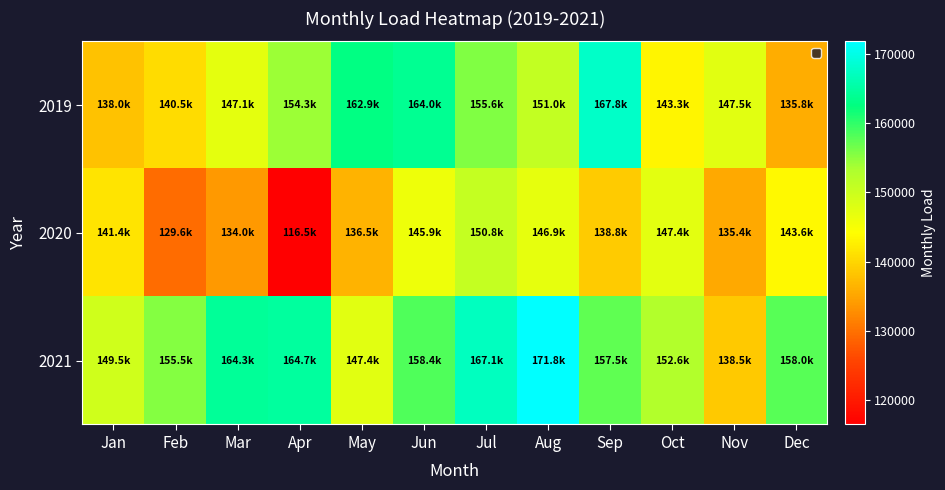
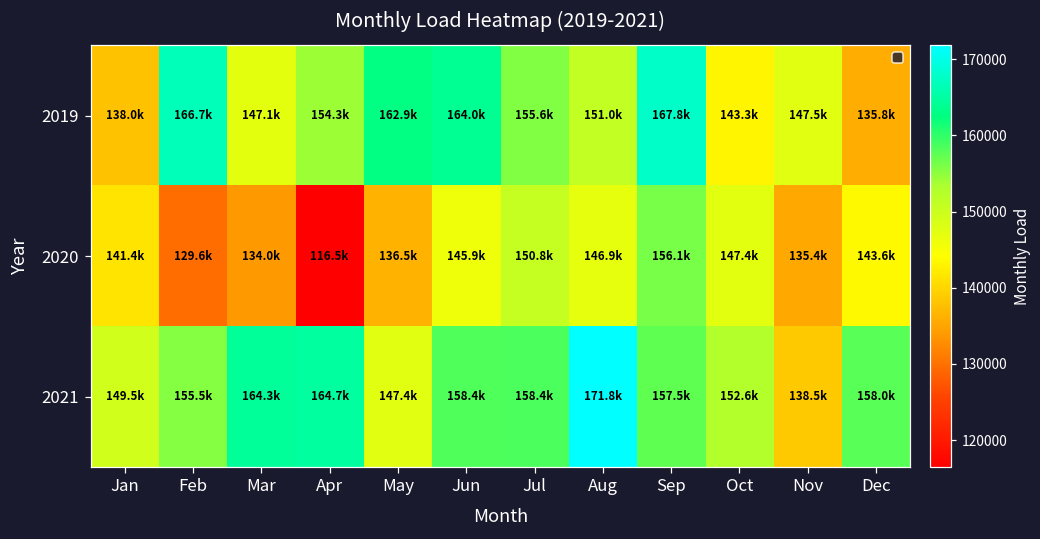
2019, Feb: 140.5k -> 166.7k
2020, Sep: 138.8k -> 156.1k
2021, Jul: 167.1k -> 158.4k
